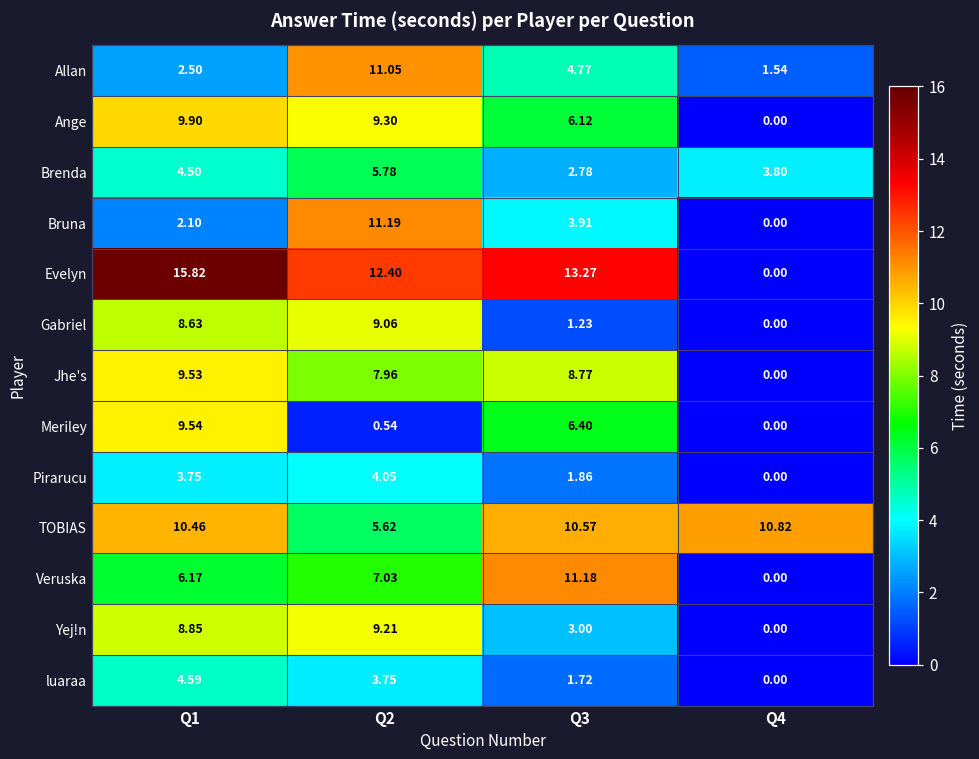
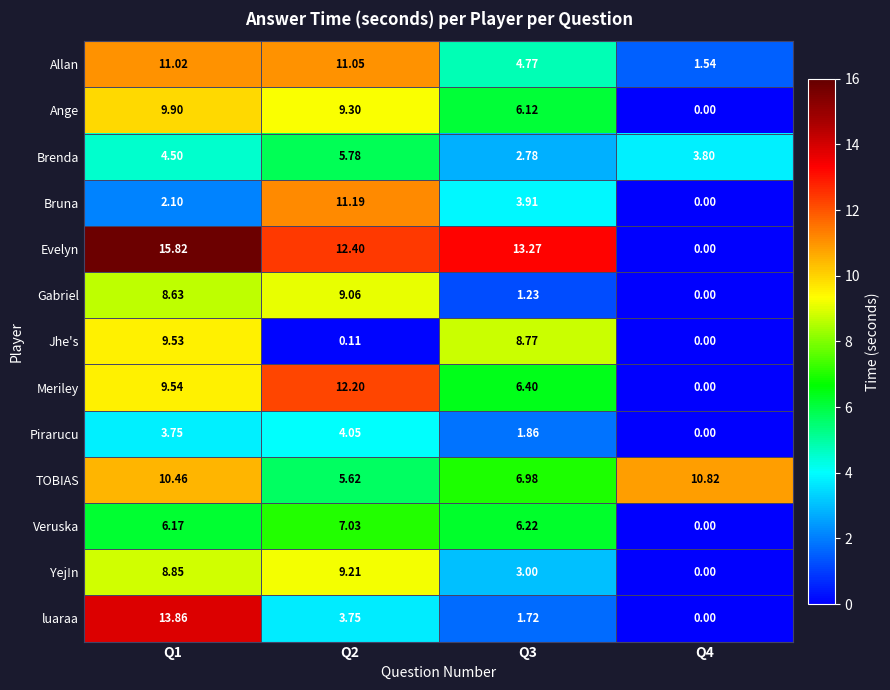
Allan, Q1: 2.50 -> 11.02
Jhe's, Q2: 7.96 -> 0.11
Meriley, Q2: 0.54 -> 12.20
TOBIAS, Q3: 10.57 -> 6.98
Veruska, Q3: 11.18 -> 6.22
luaraa, Q1: 4.59 -> 13.86
